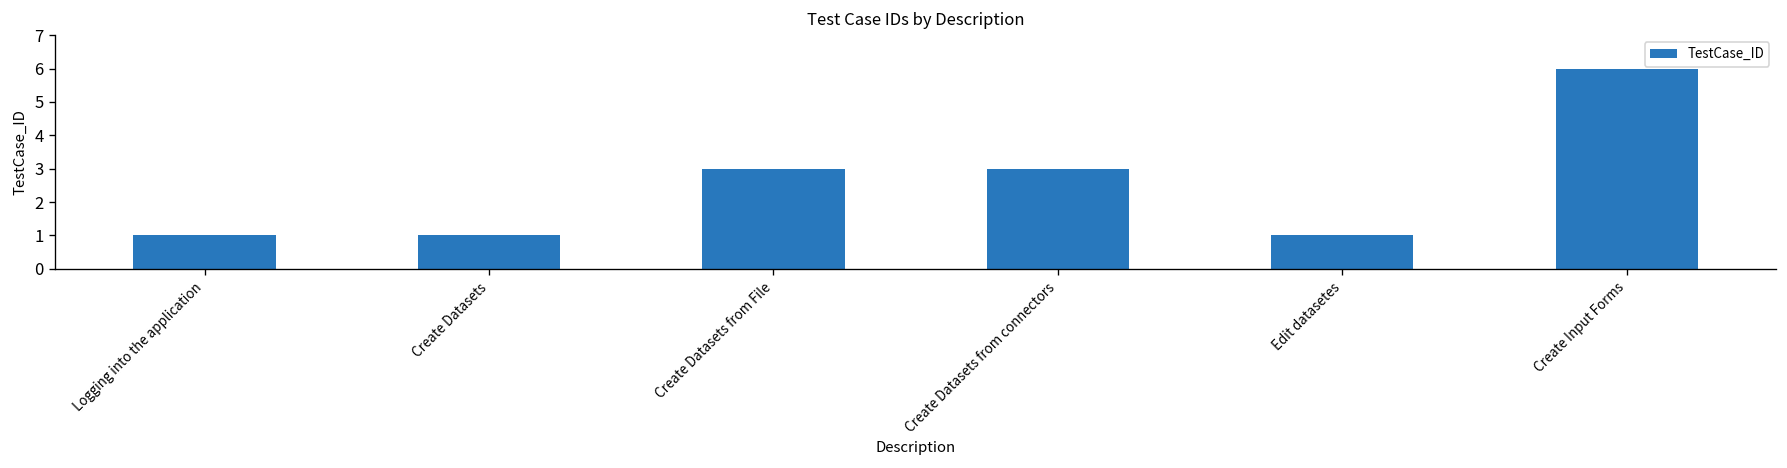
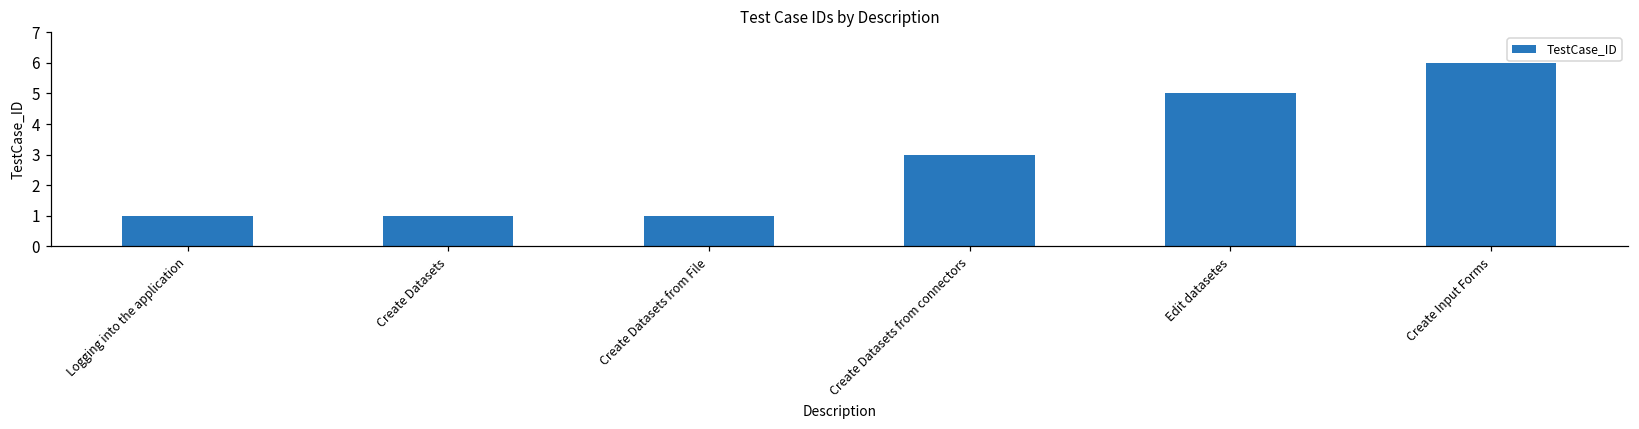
Create Datasets from File: 3 -> 1
Edit datasetes: 1 -> 5
